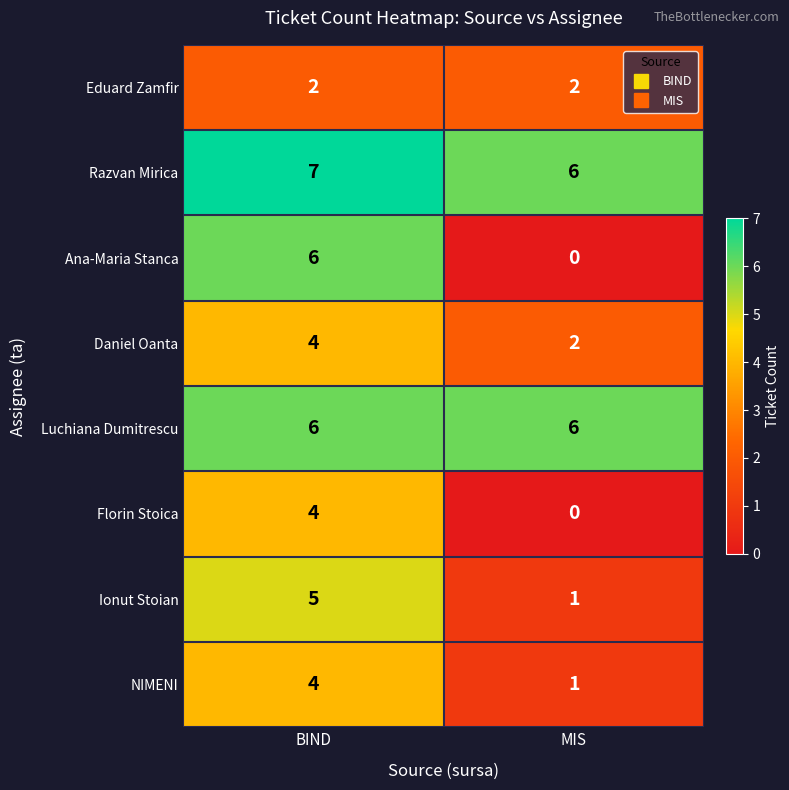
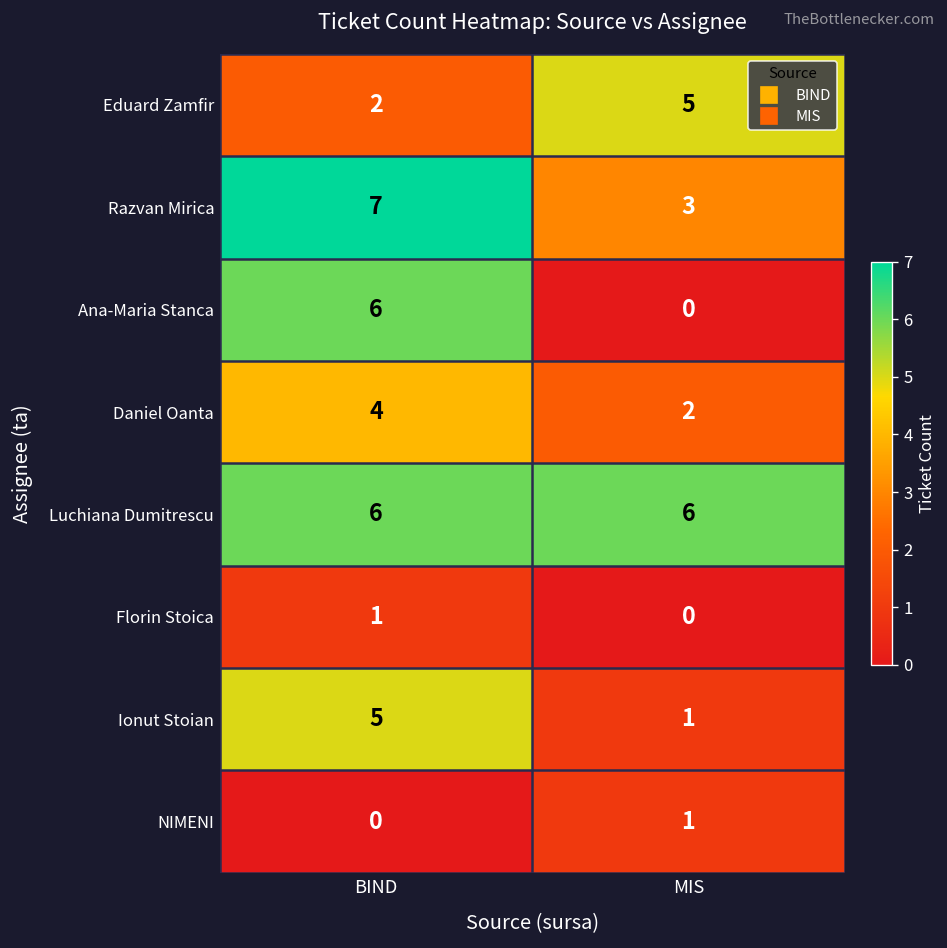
Eduard Zamfir, MIS: 2 -> 5
Razvan Mirica, MIS: 6 -> 3
Florin Stoica, BIND: 4 -> 1
NIMENI, BIND: 4 -> 0
